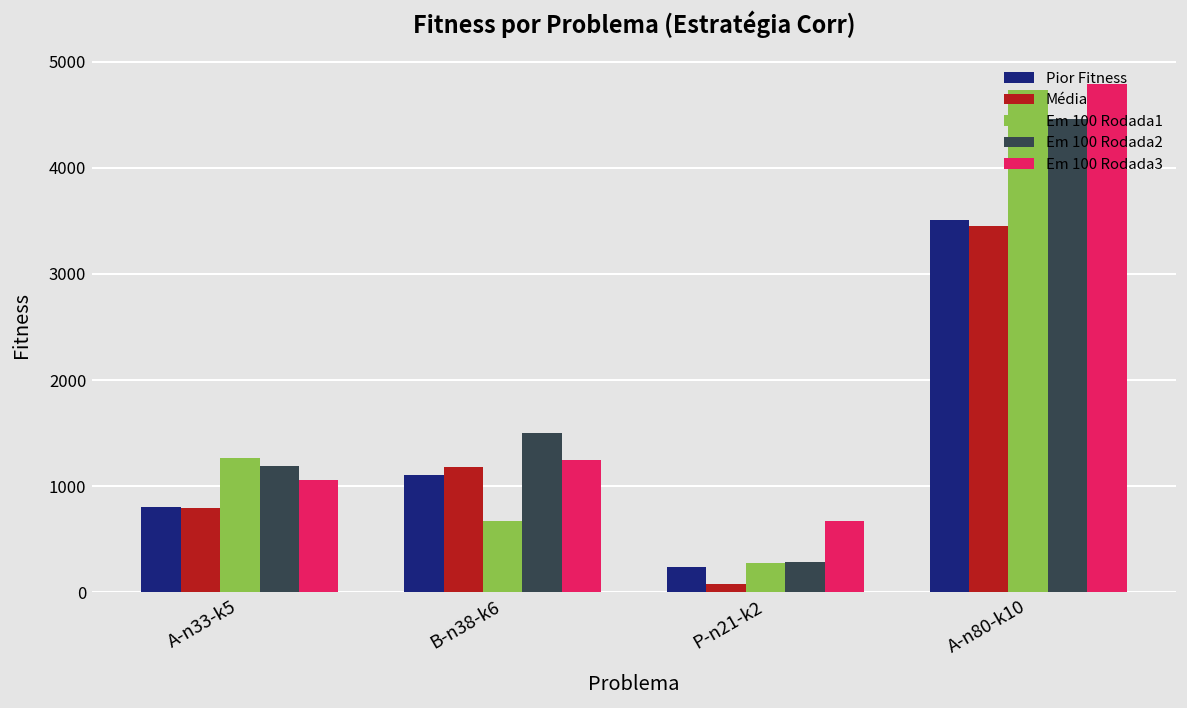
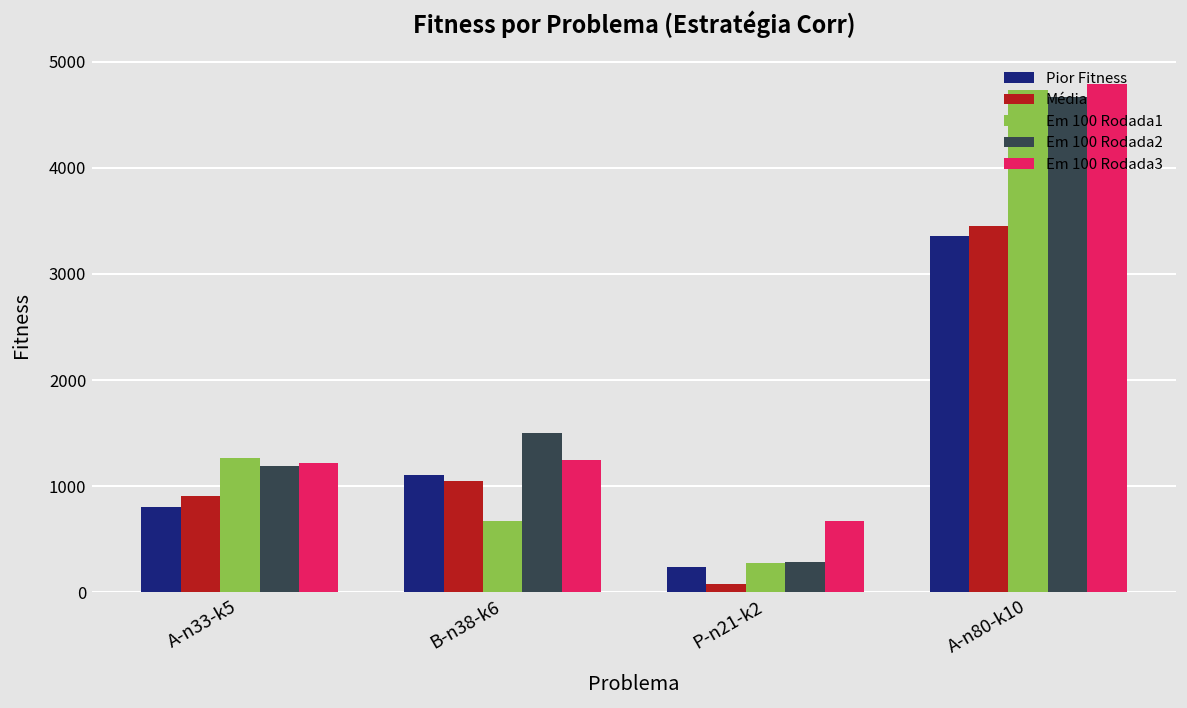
Média, A-n33-k5: 800 -> 900
Em 100 Rodada3, A-n33-k5: 1100 -> 1200
Média, B-n38-k6: 1200 -> 1100
Pior Fitness, A-n80-k10: 3500 -> 3400
Em 100 Rodada2, A-n80-k10: 4500 -> 4700
